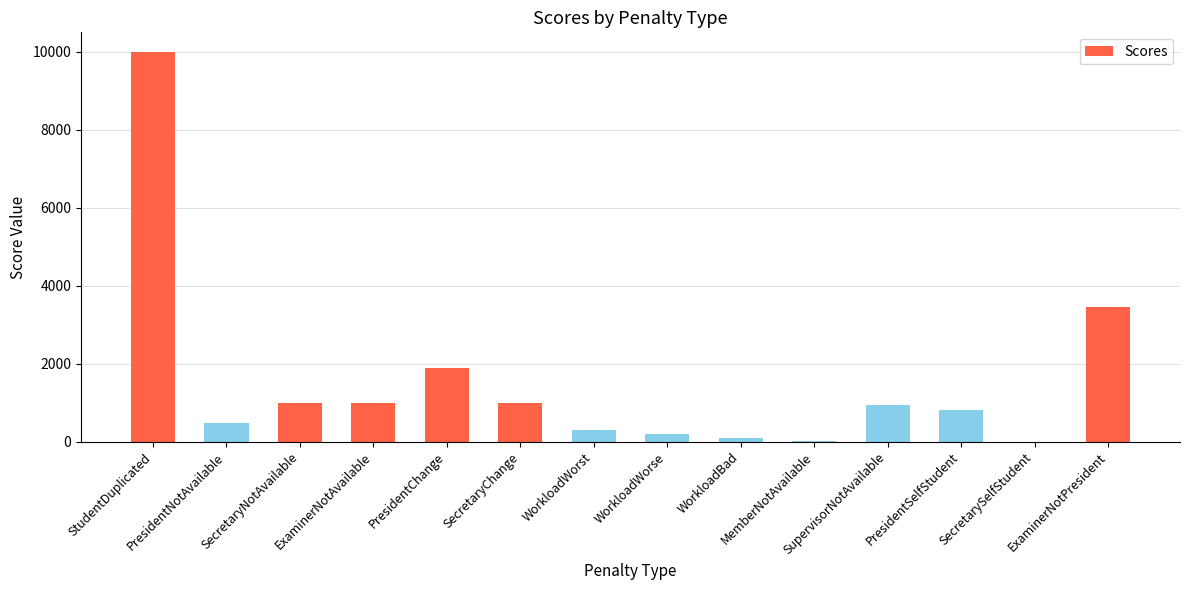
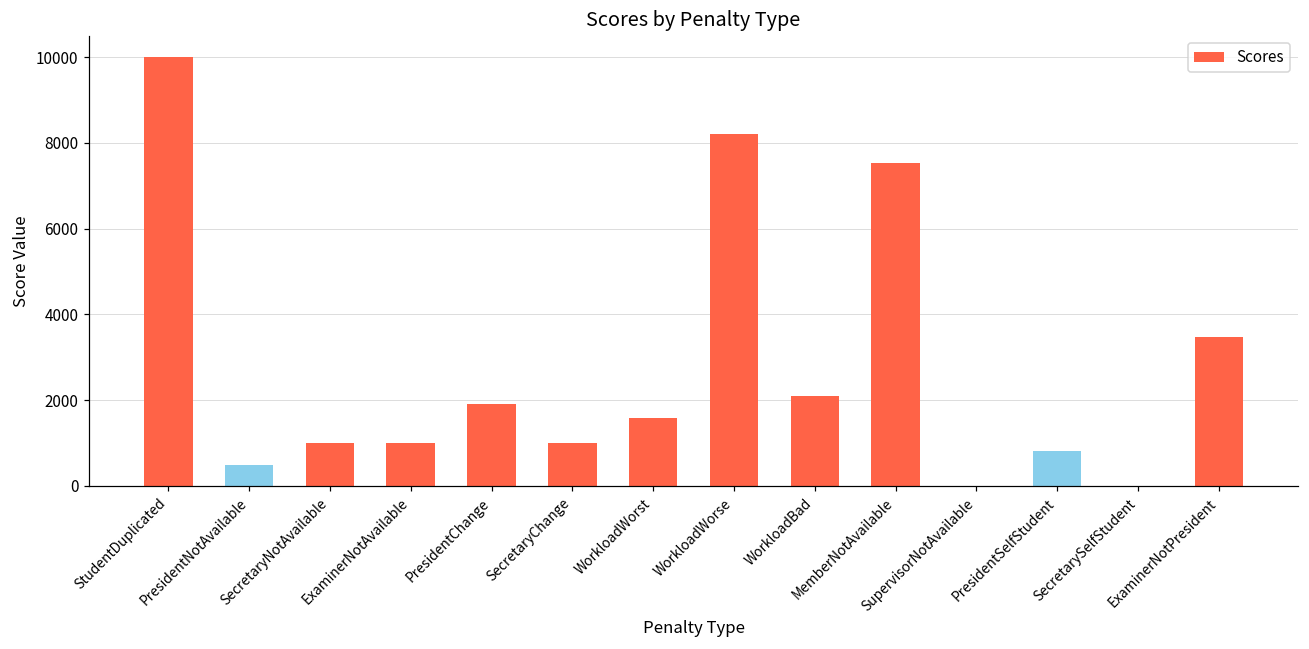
WorkloadWorst: 300 -> 1600
WorkloadWorse: 200 -> 8200
WorkloadBad: 100 -> 2100
MemberNotAvailable: 0 -> 7500
SupervisorNotAvailable: 900 -> 0
